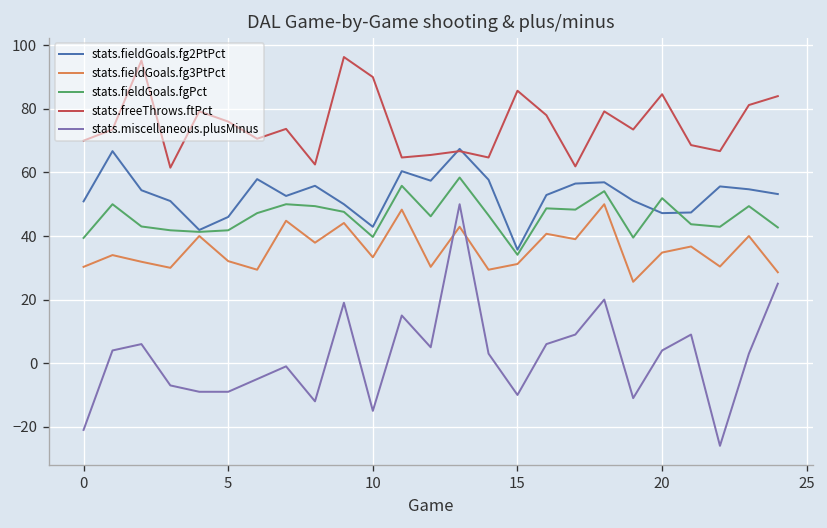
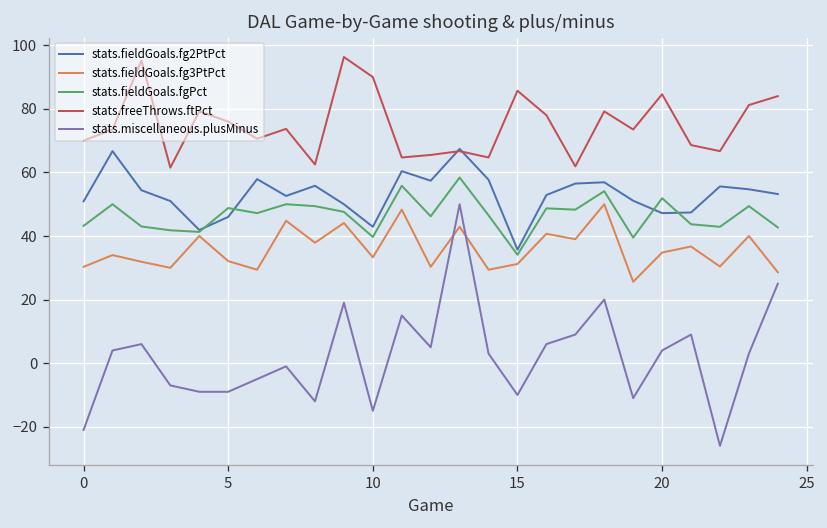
stats.fieldGoals.fgPct, 0: 39 -> 43
stats.fieldGoals.fgPct, 5: 42 -> 49
